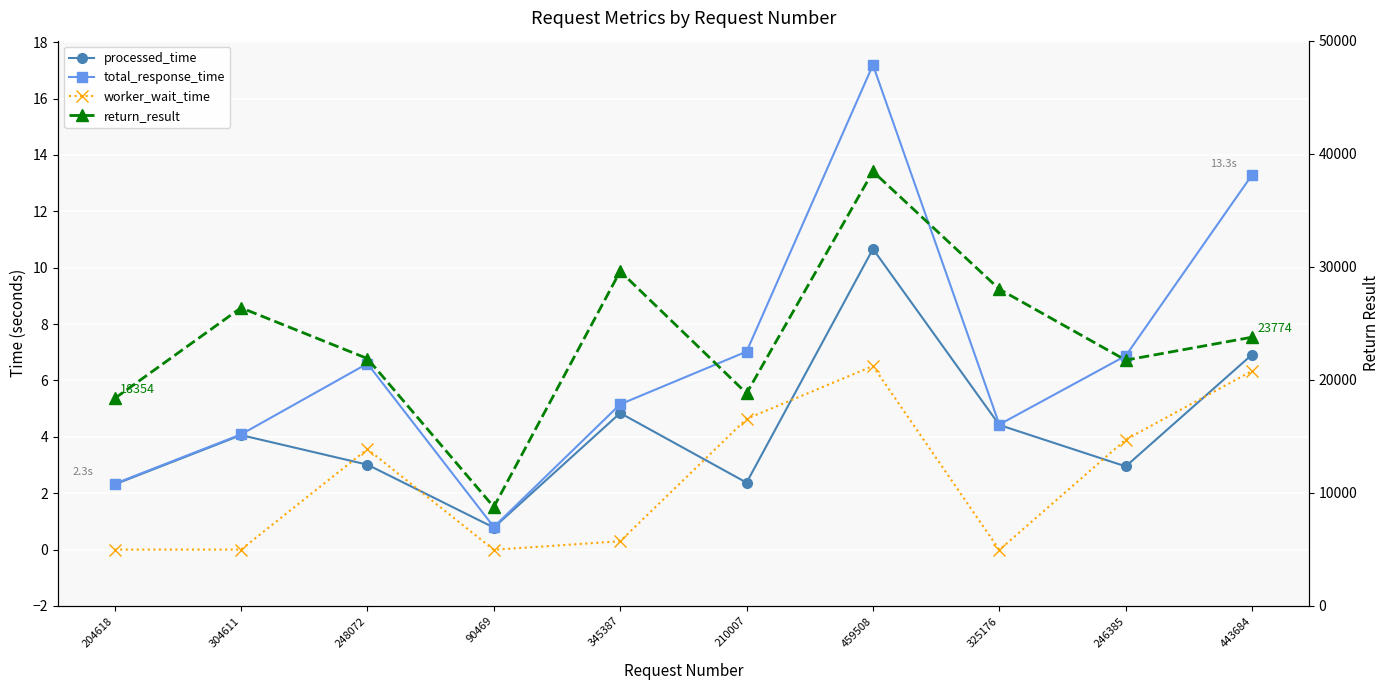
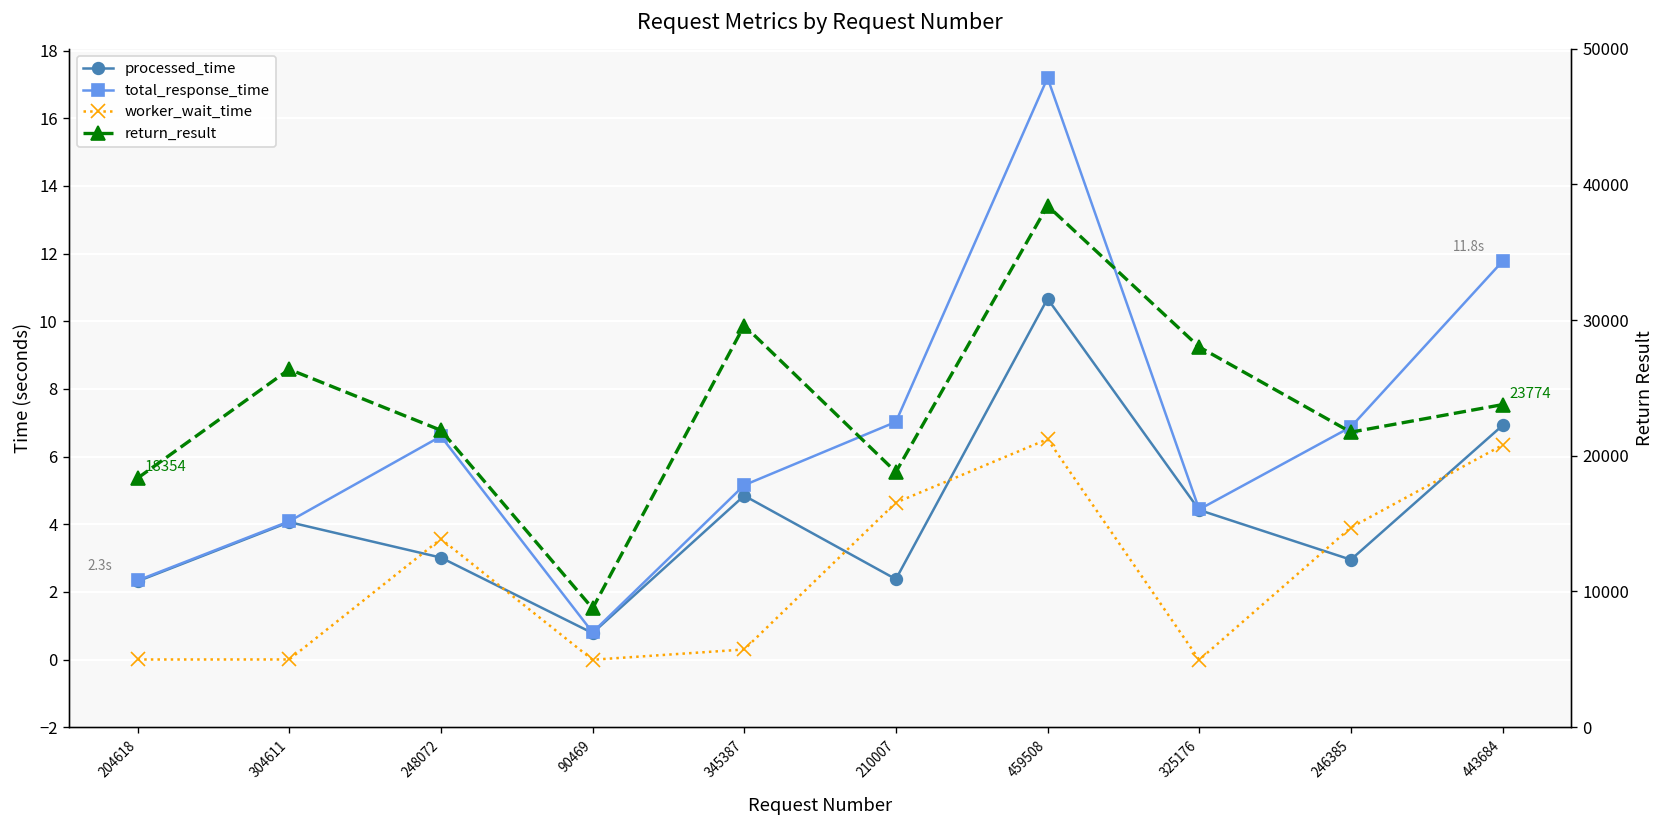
total_response_time, 443684: 13.3s -> 11.8s
